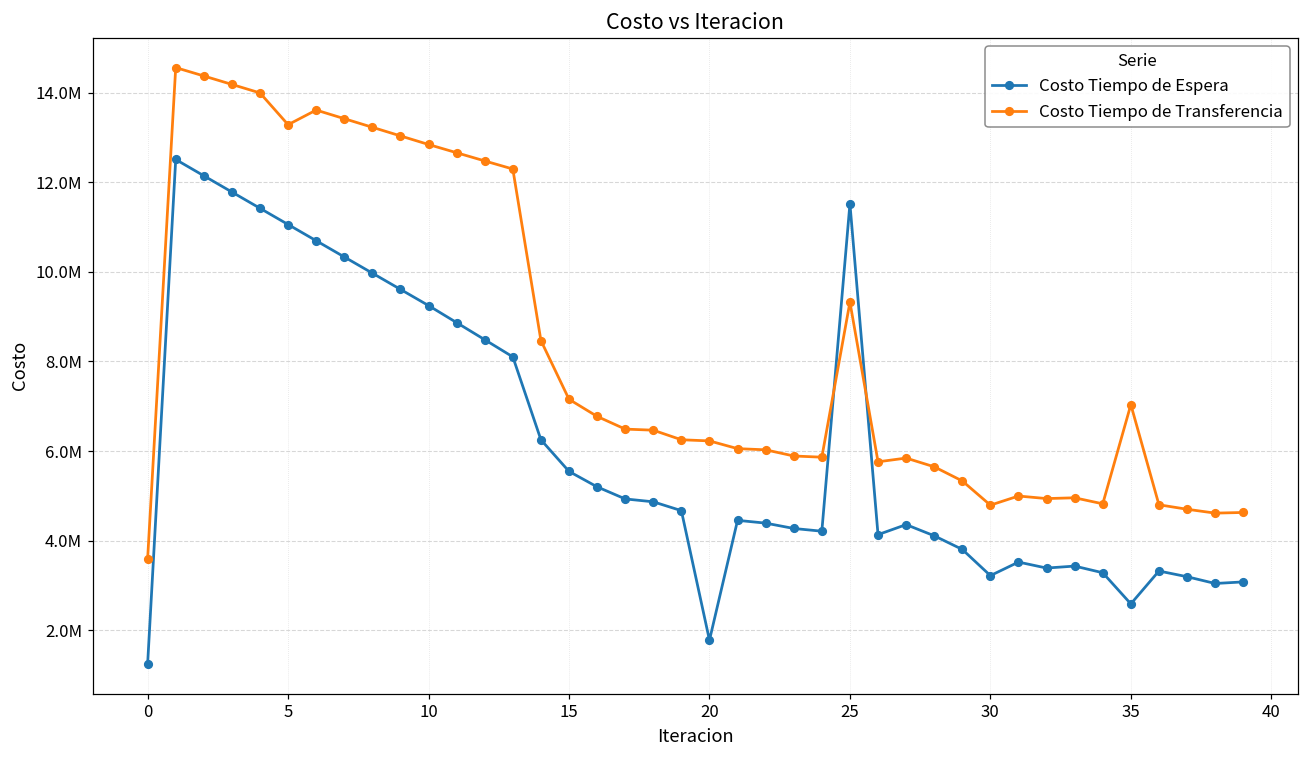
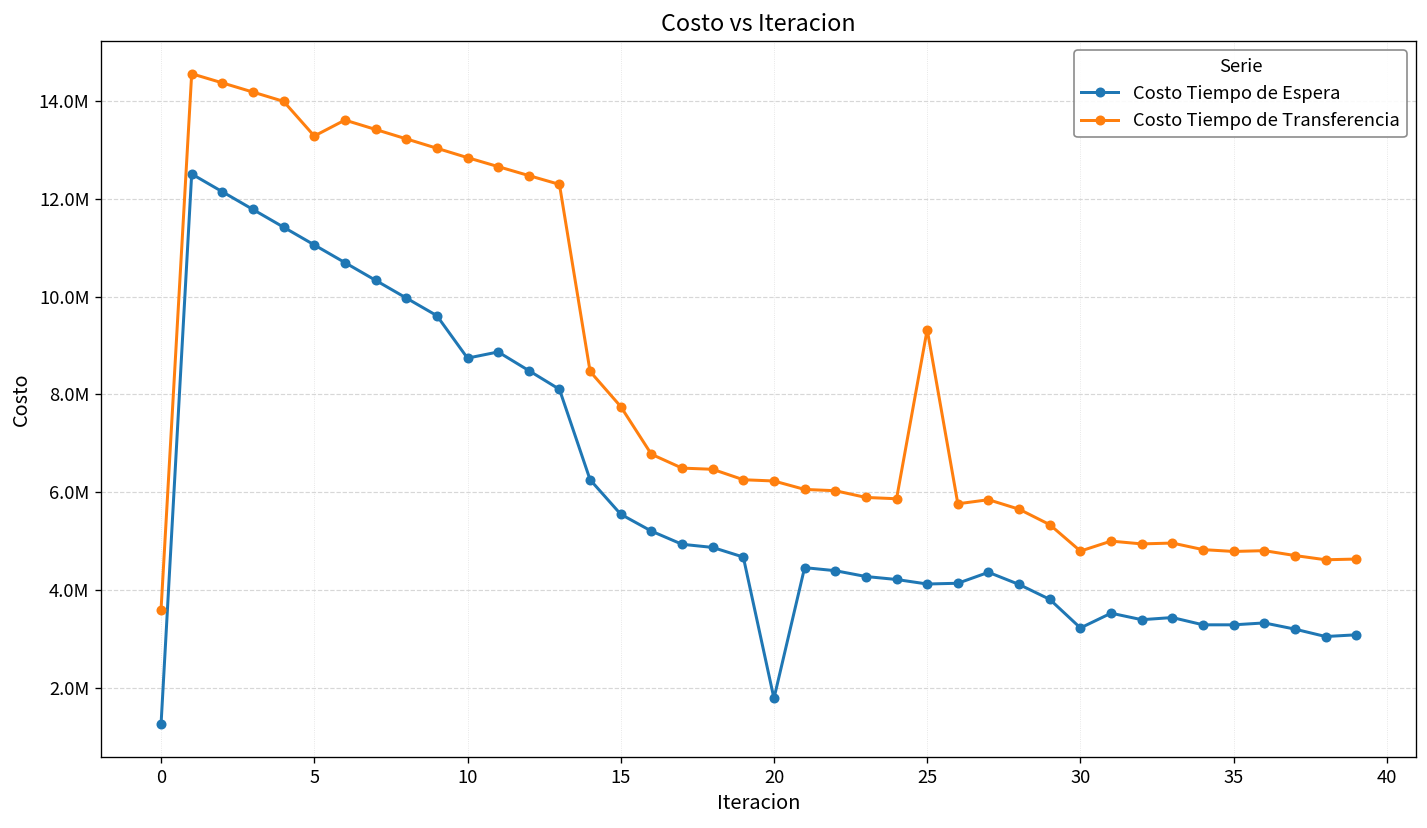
Costo Tiempo de Espera, 10: 9200000 -> 8700000
Costo Tiempo de Transferencia, 15: 7200000 -> 7700000
Costo Tiempo de Espera, 25: 11500000 -> 4100000
Costo Tiempo de Espera, 35: 2600000 -> 3300000
Costo Tiempo de Transferencia, 35: 7000000 -> 4800000
